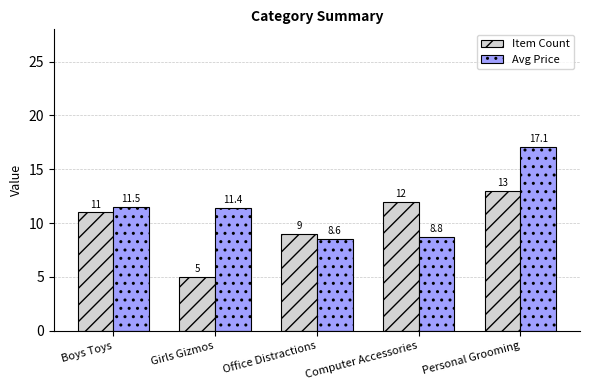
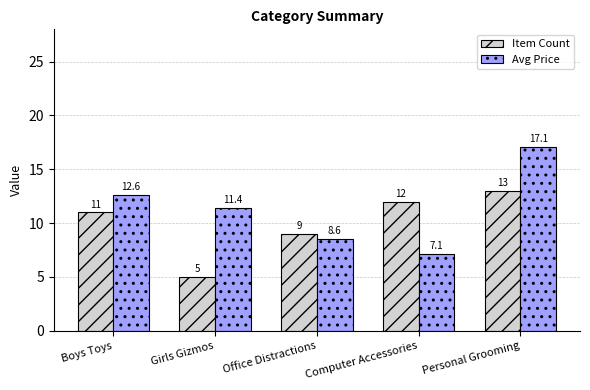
Avg Price, Boys Toys: 11.5 -> 12.6
Avg Price, Computer Accessories: 8.8 -> 7.1
